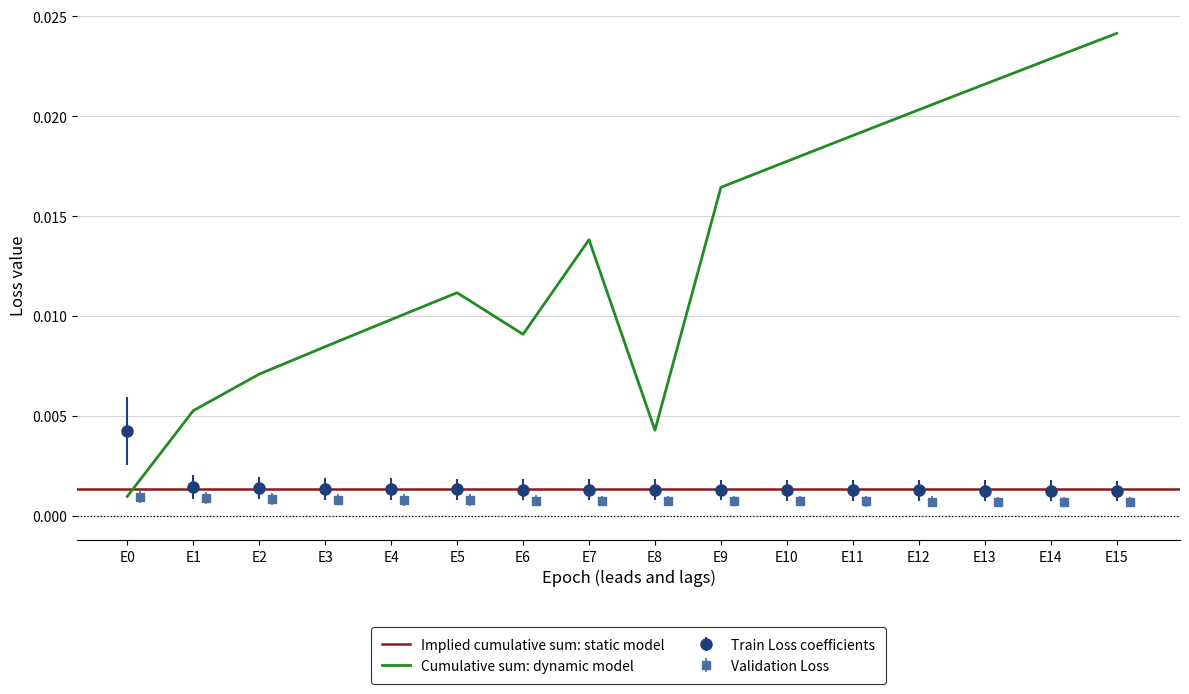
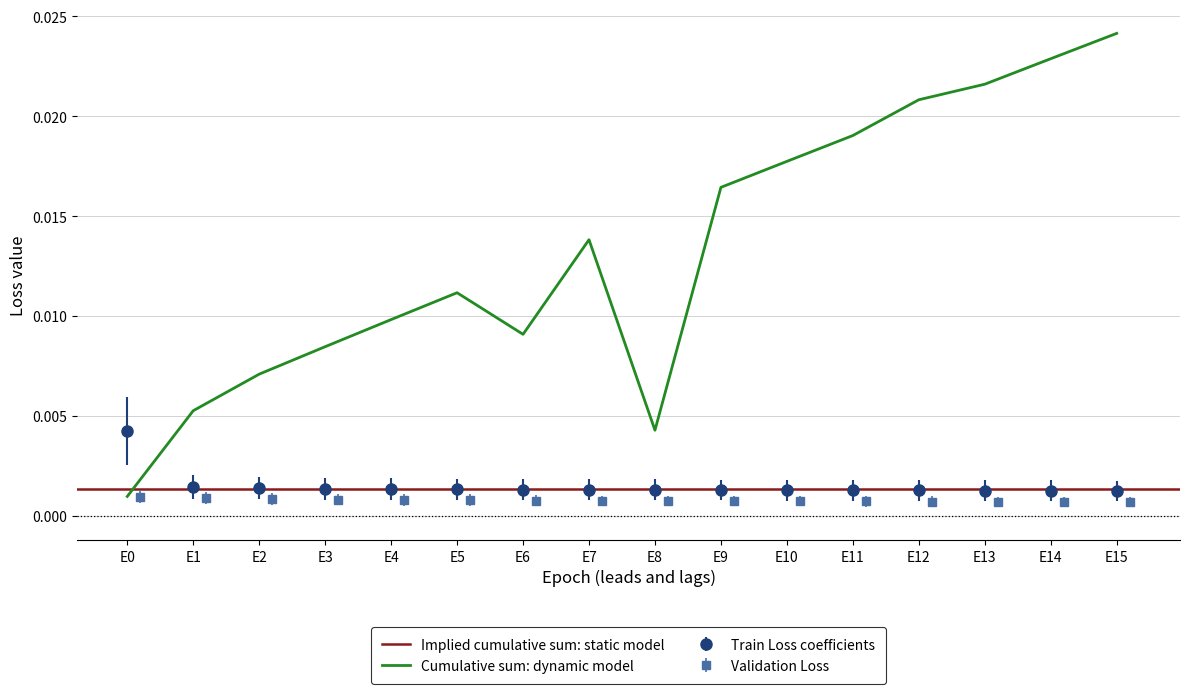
Cumulative sum: dynamic model, E12: 0.0203 -> 0.0208
